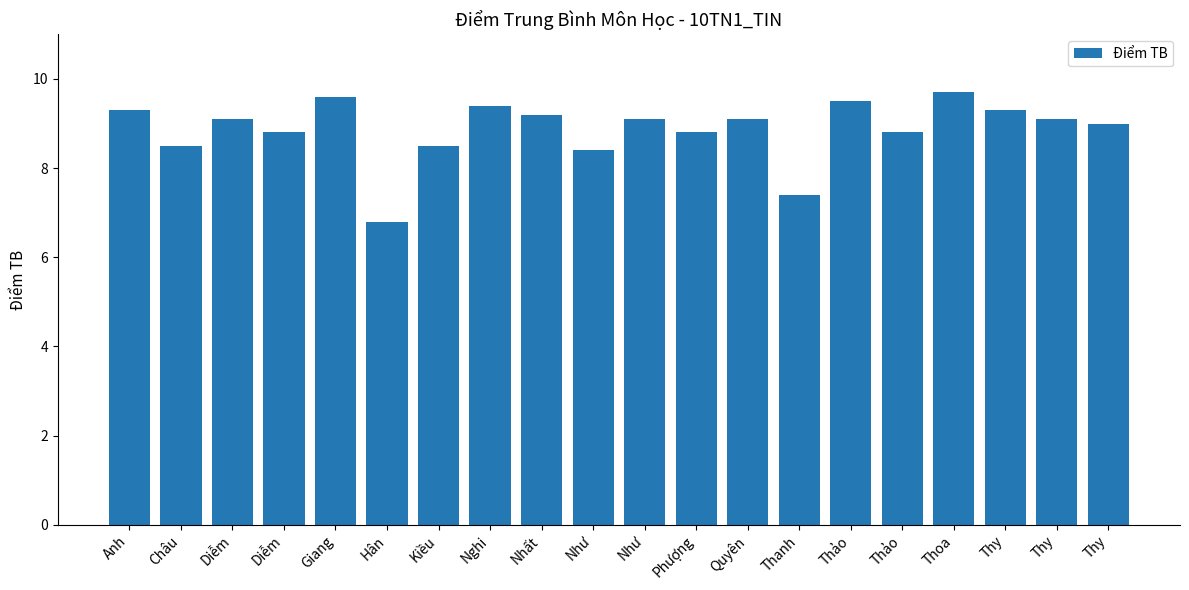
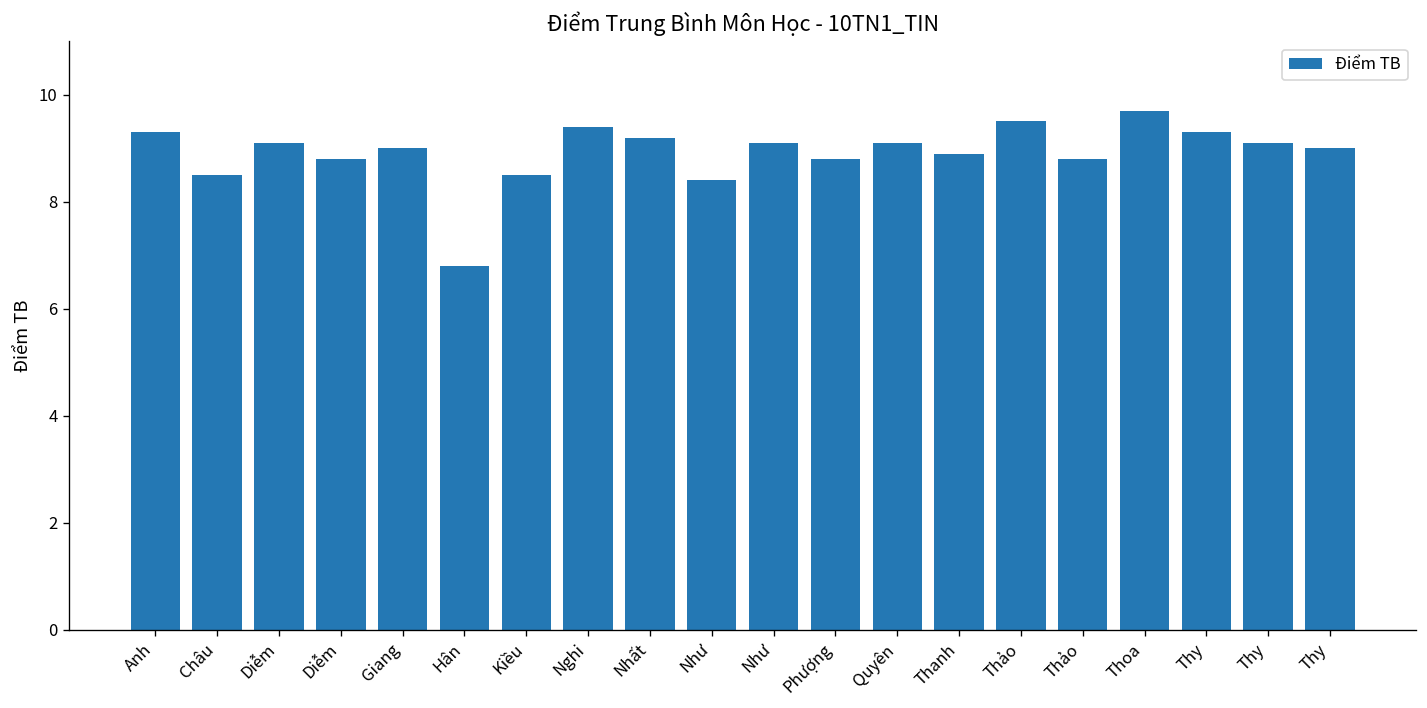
Giang: 9.6 -> 9.0
Thanh: 7.4 -> 8.9
